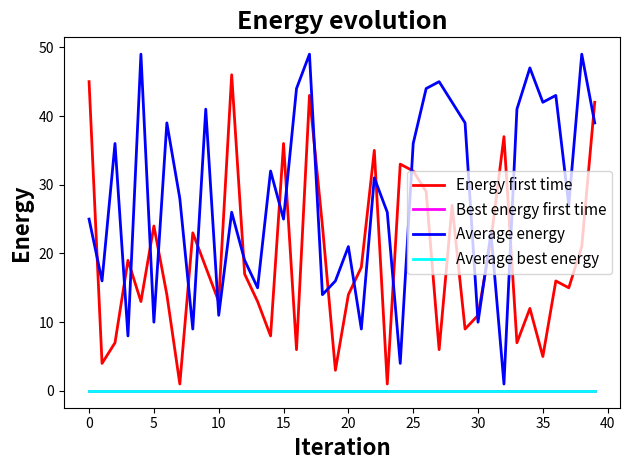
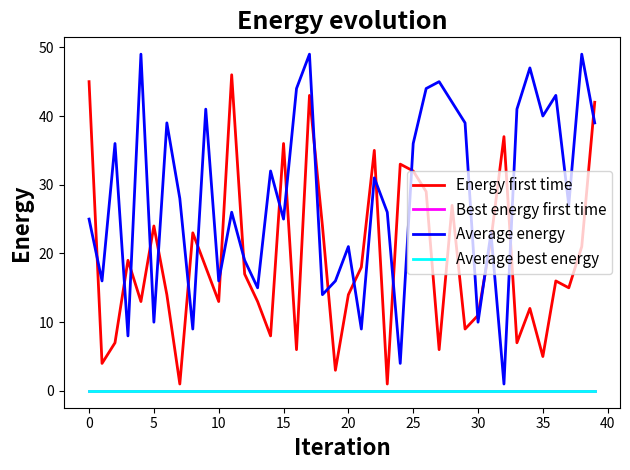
Average energy, 10: 11 -> 16
Average energy, 35: 42 -> 40
